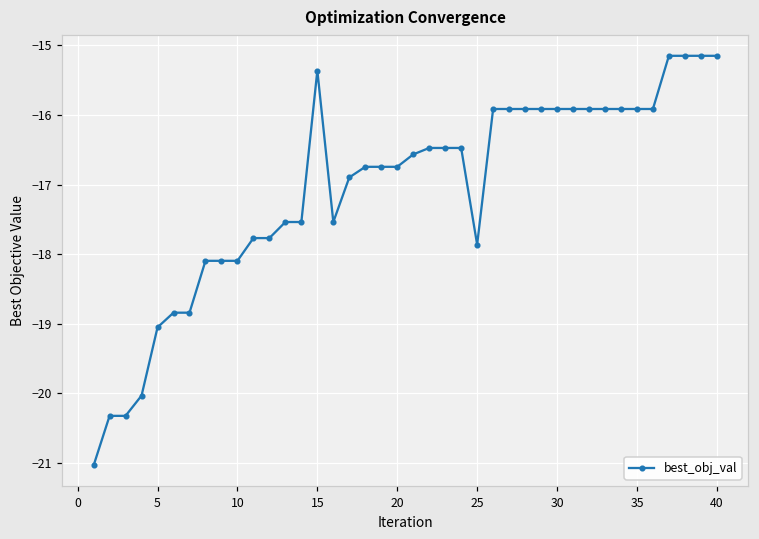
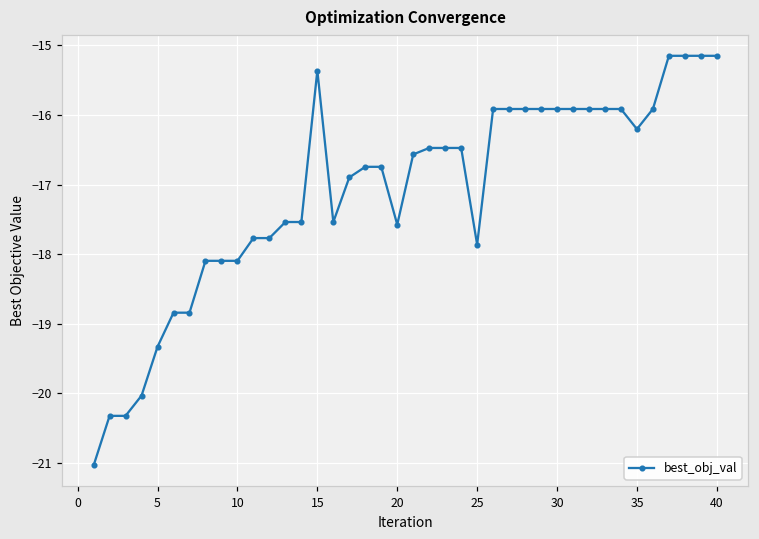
5: -19.1 -> -19.3
20: -16.7 -> -17.6
35: -15.9 -> -16.2
